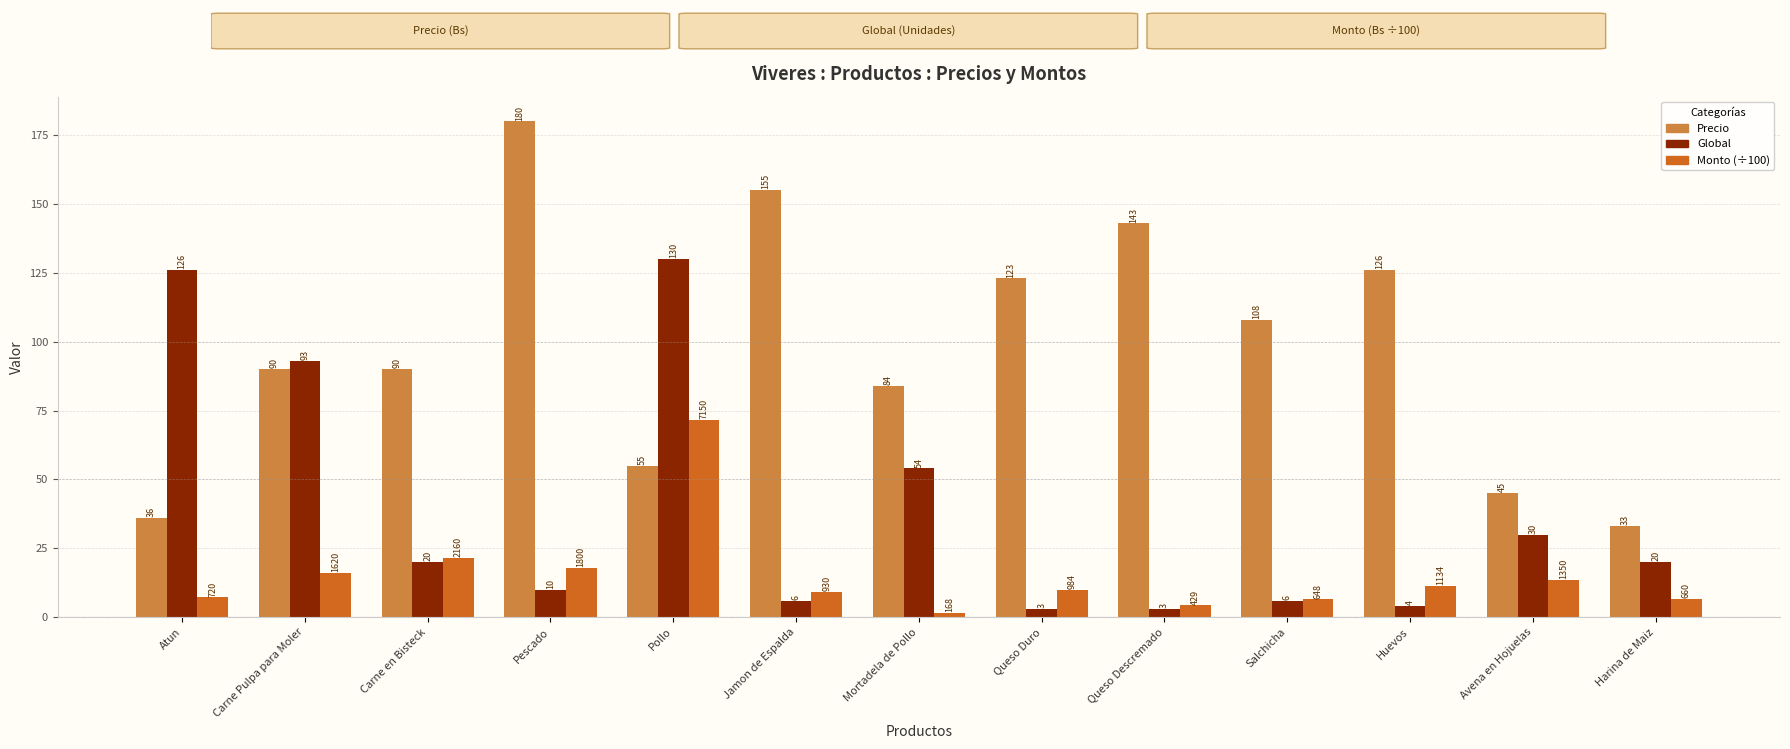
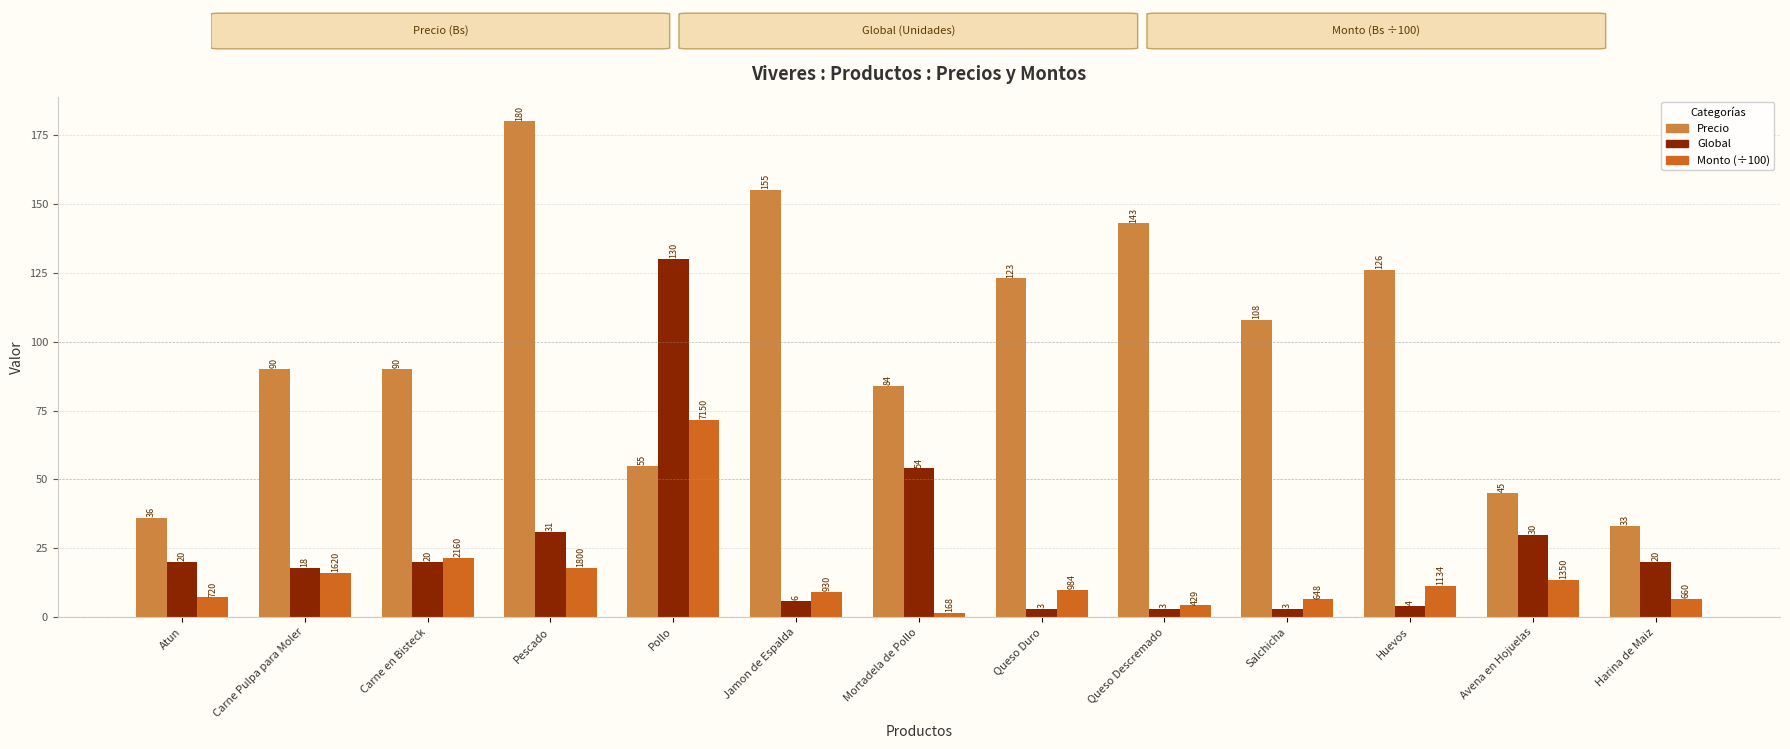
Global, Atun: 126 -> 20
Global, Carne Pulpa para Moler: 93 -> 18
Global, Pescado: 10 -> 31
Global, Salchicha: 6 -> 3
